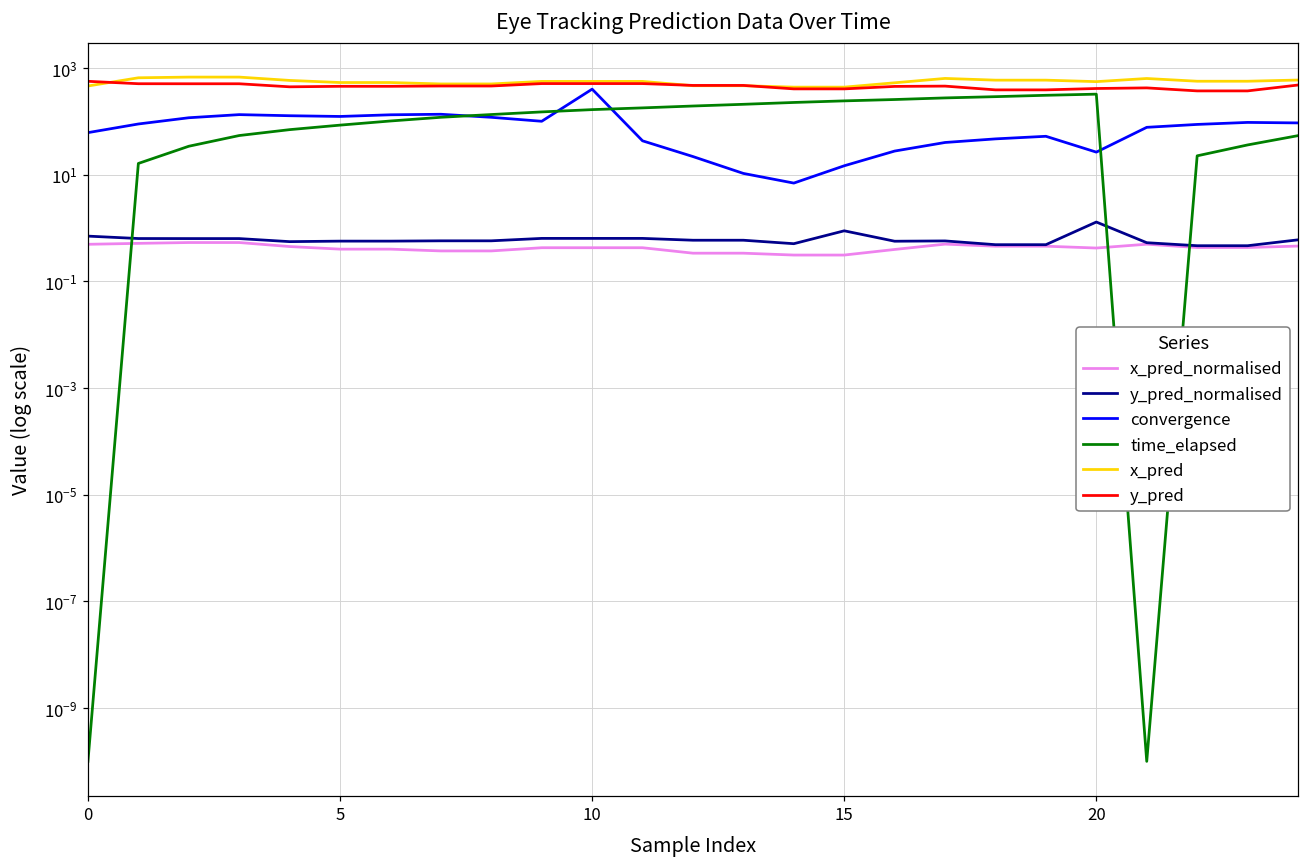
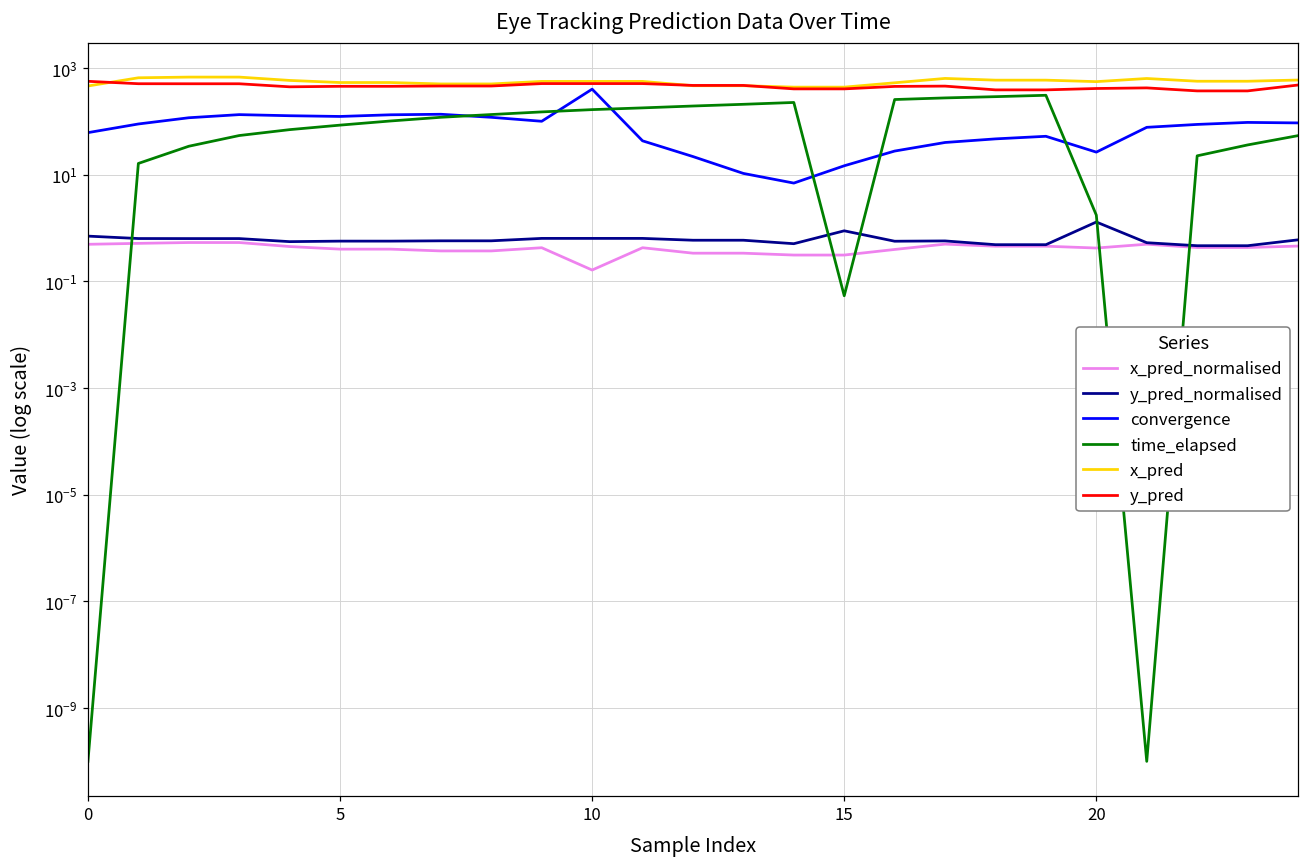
x_pred_normalised, 10: 0.4 -> 0.16
time_elapsed, 15: 200 -> 0.05
time_elapsed, 20: 300 -> 1.8
